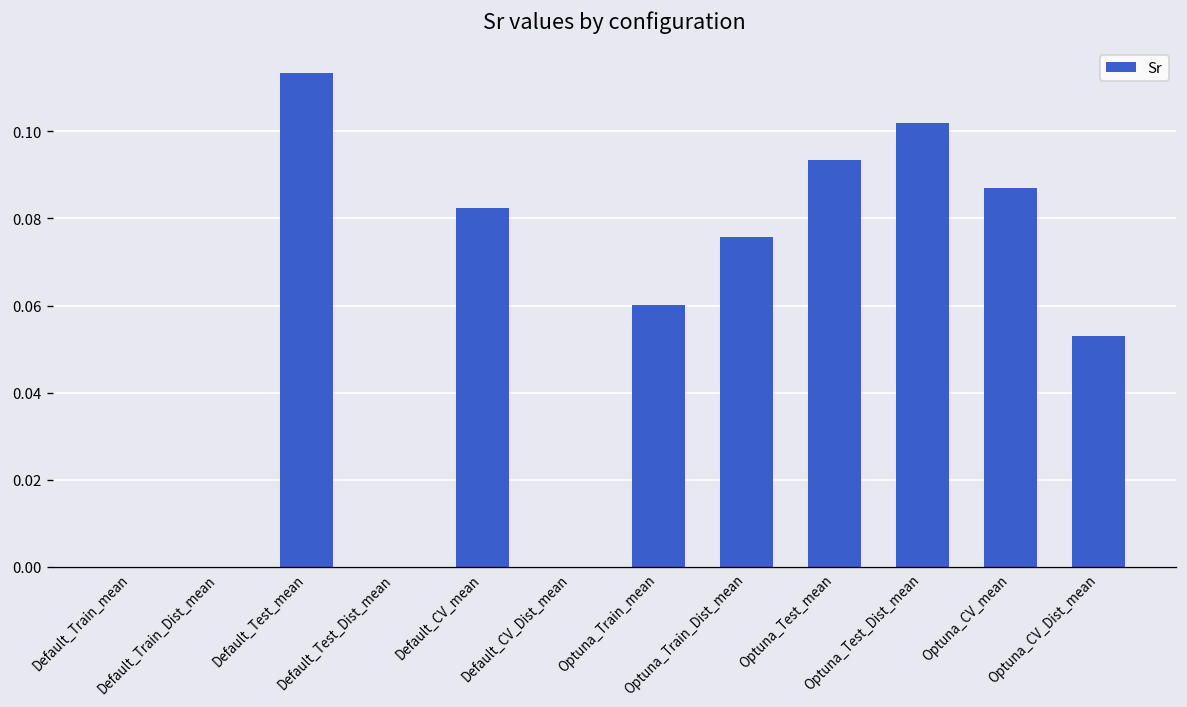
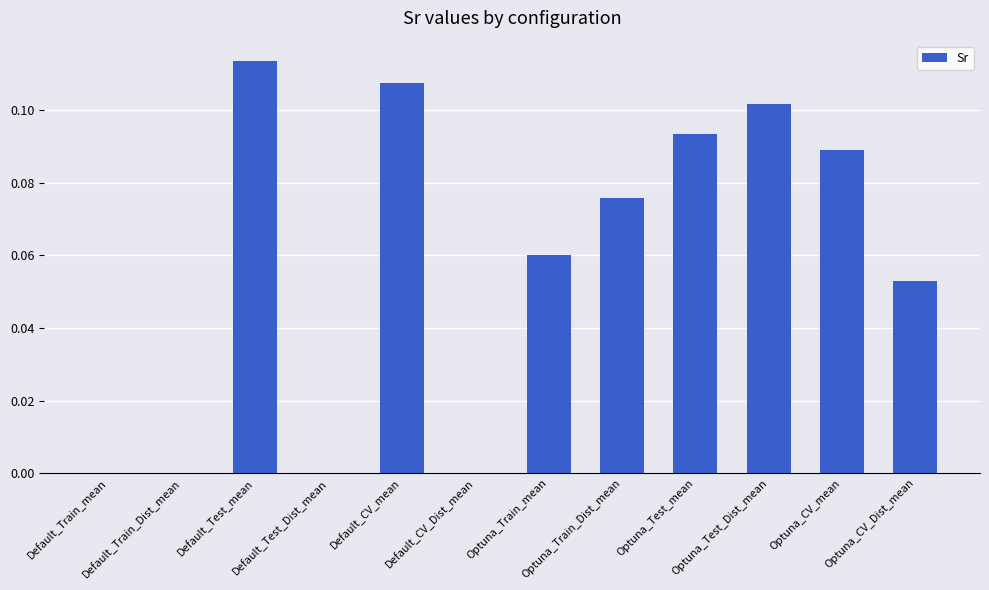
Default_CV_mean: 0.082 -> 0.108
Optuna_CV_mean: 0.087 -> 0.089
